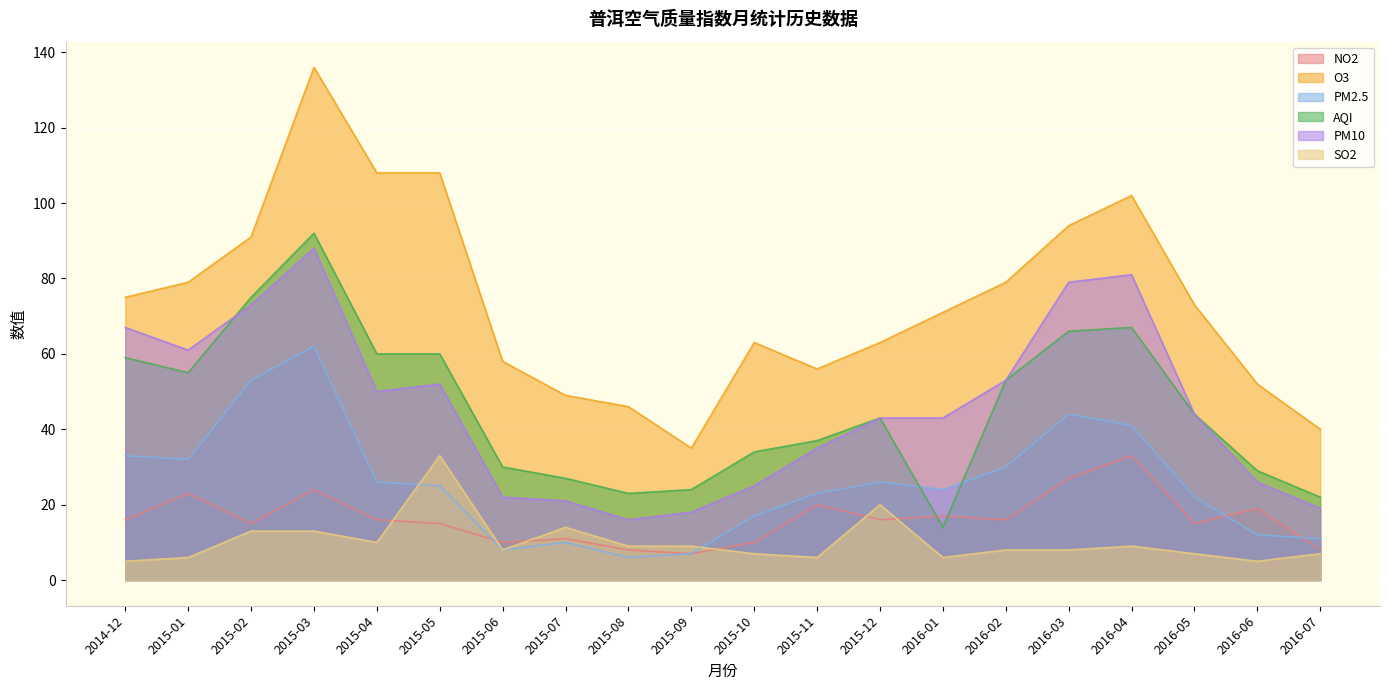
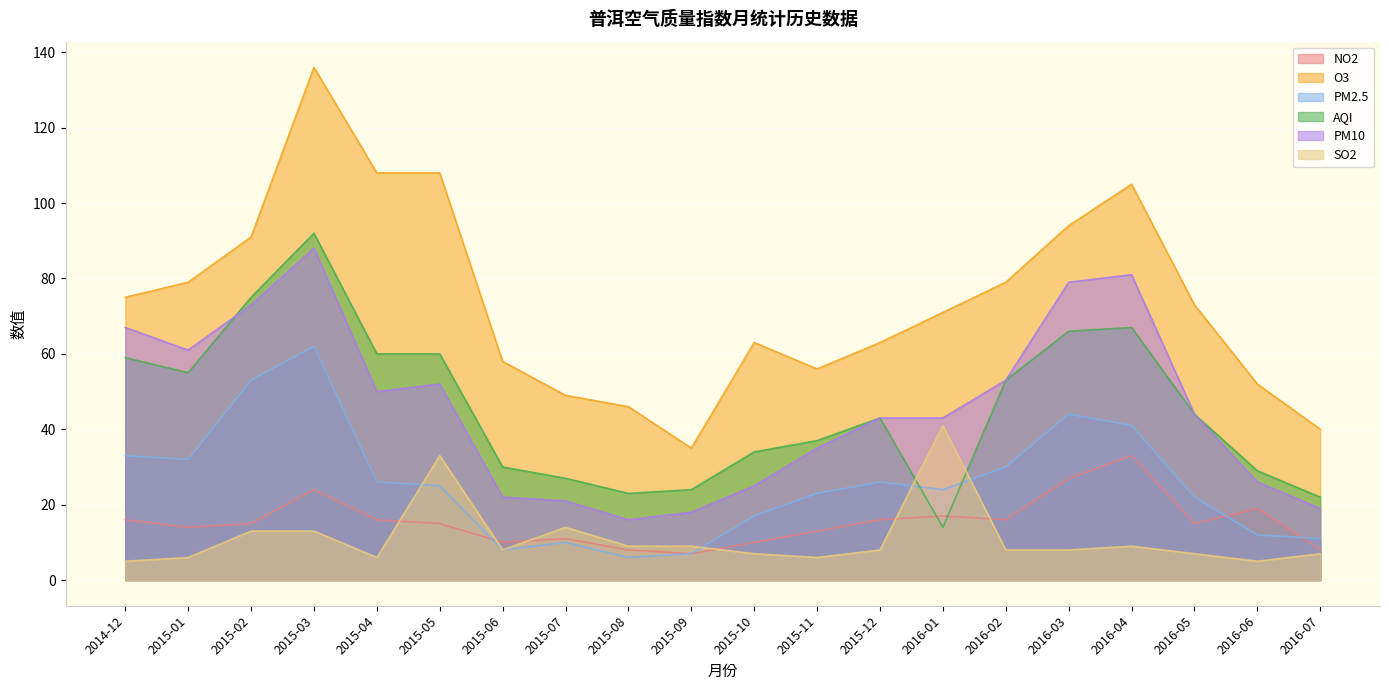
NO2, 2015-01: 23 -> 14
SO2, 2015-04: 10 -> 6
NO2, 2015-11: 20 -> 13
SO2, 2015-12: 20 -> 8
SO2, 2016-01: 6 -> 41
O3, 2016-04: 102 -> 105
